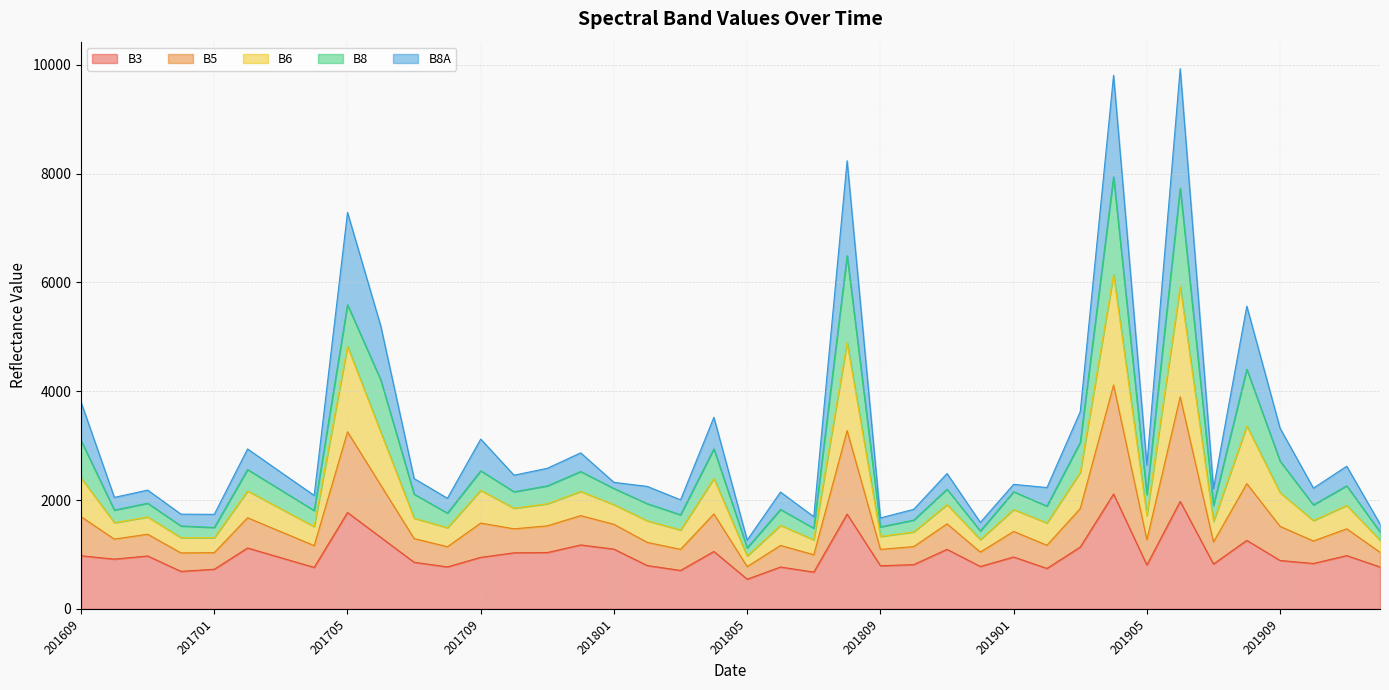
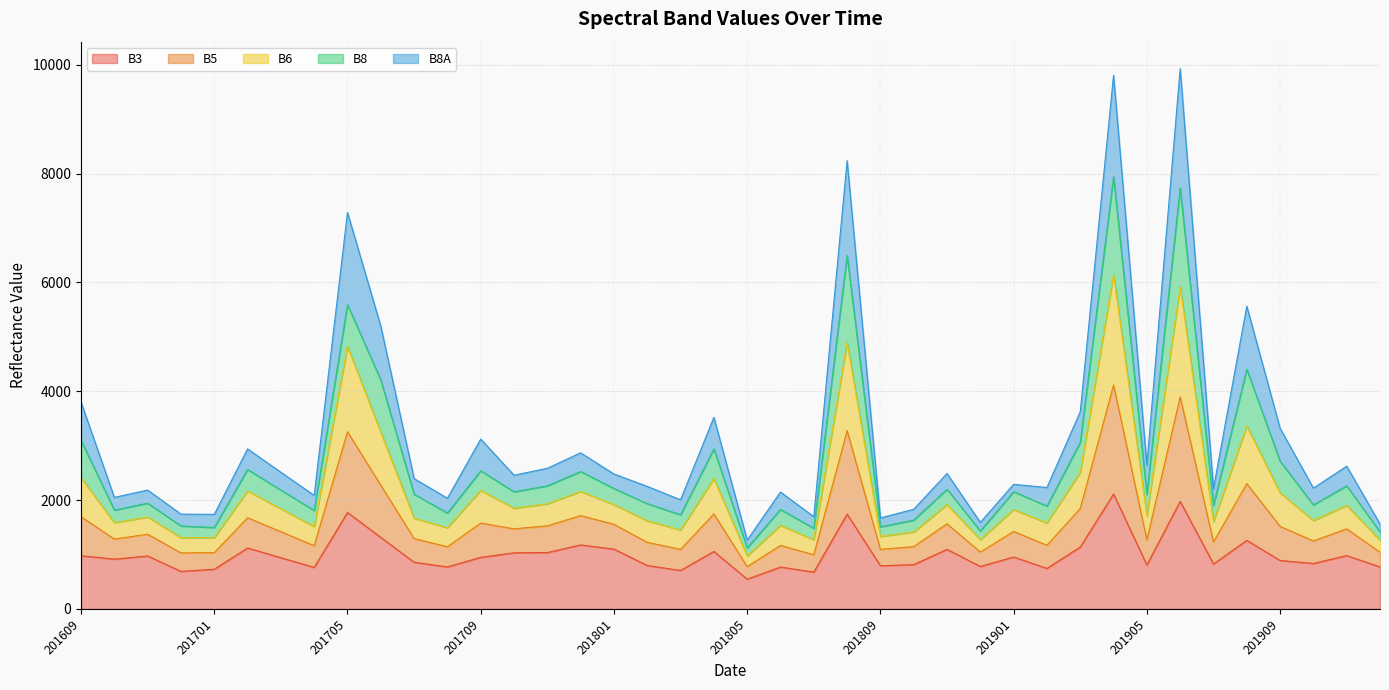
B8A, 201801: 100 -> 300
